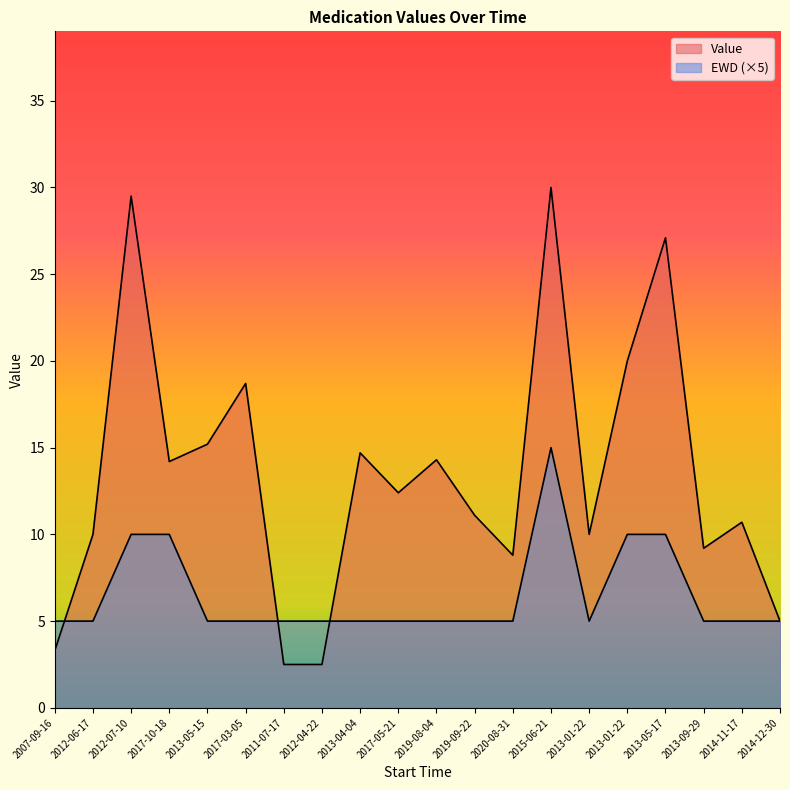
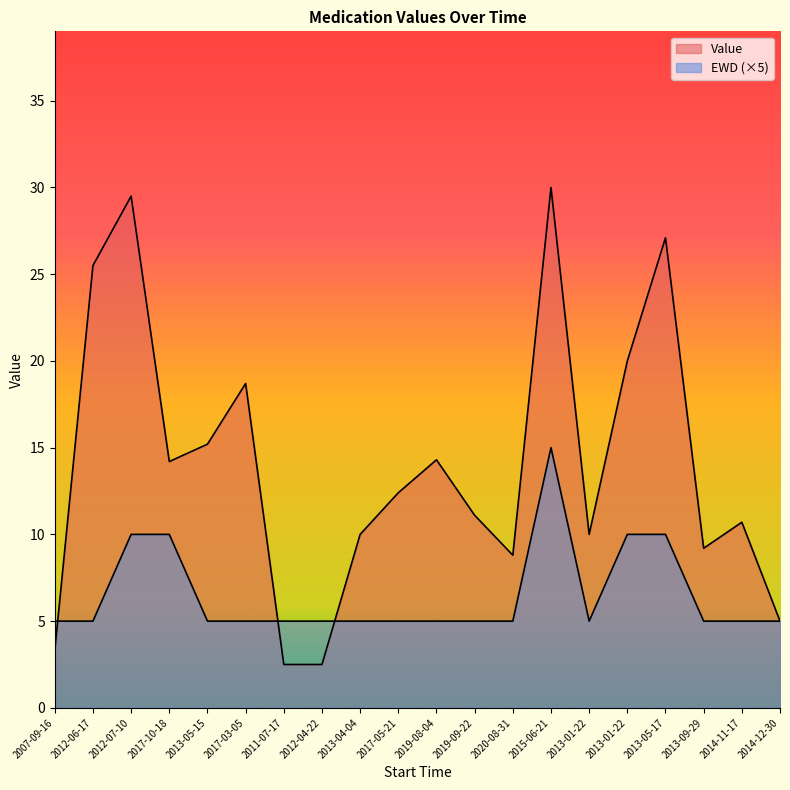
Value, 2012-06-17: 10.0 -> 25.5
Value, 2013-04-04: 14.7 -> 10.0
